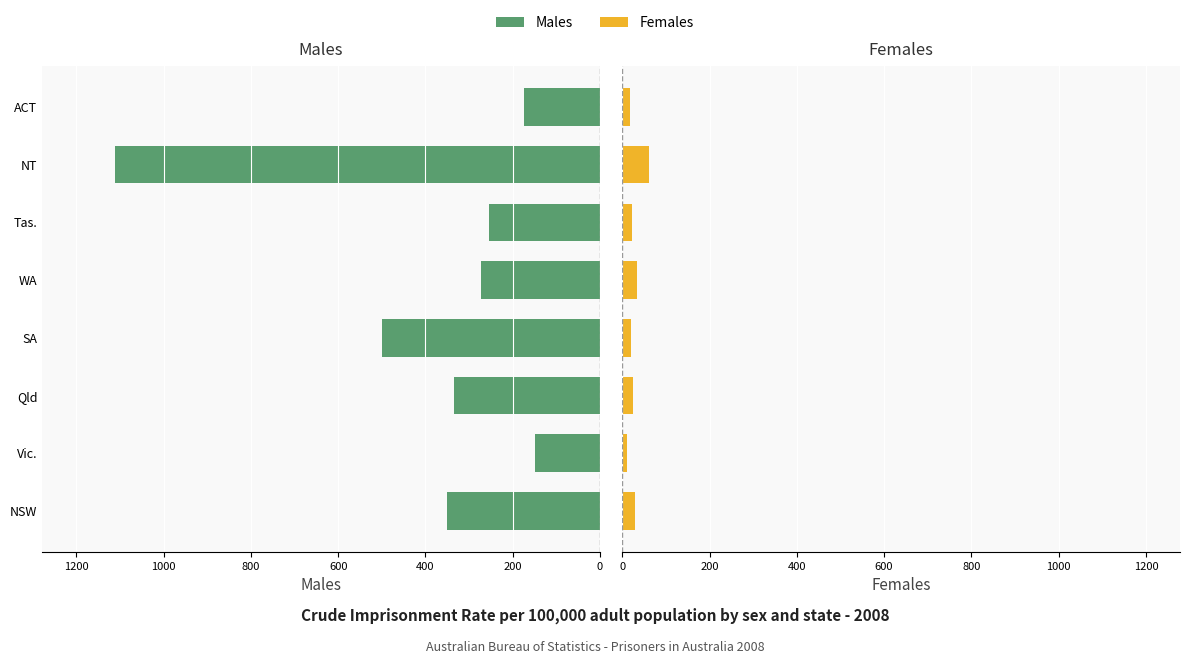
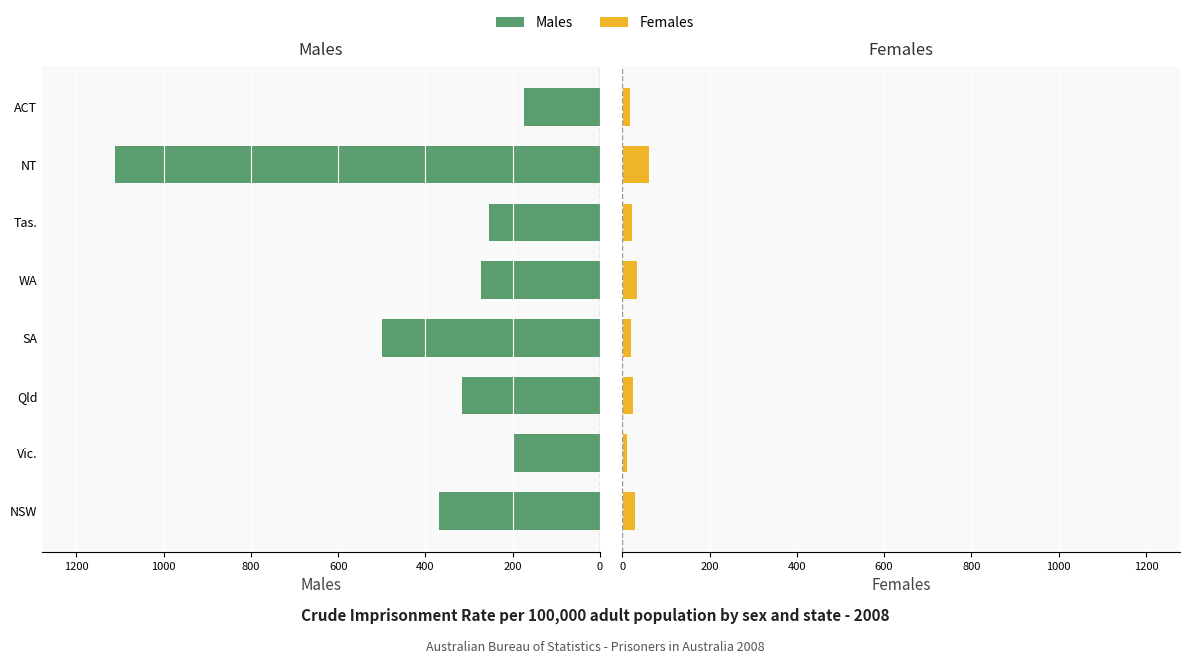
Males, Qld: 330 -> 320
Males, Vic.: 150 -> 200
Males, NSW: 350 -> 370
